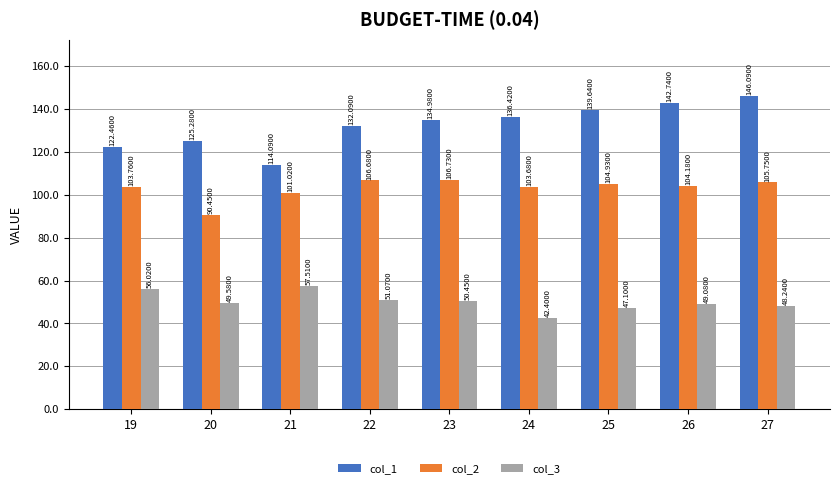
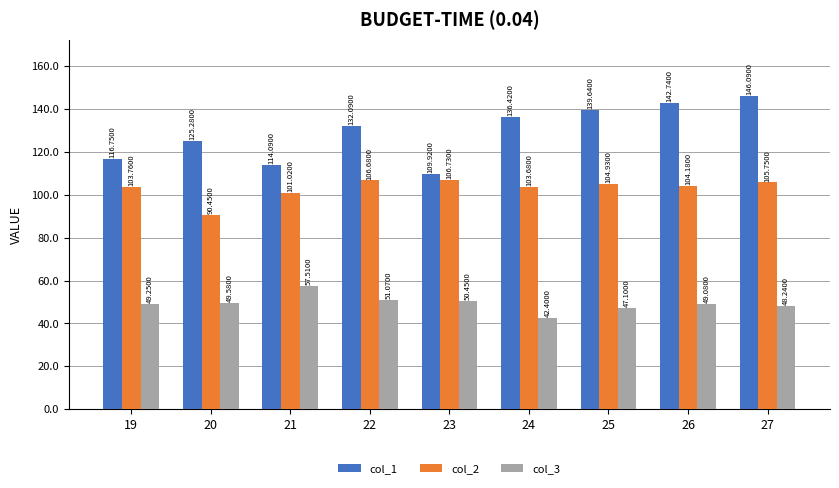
col_1, 19: 122.4600 -> 116.7500
col_3, 19: 56.0200 -> 49.2500
col_1, 23: 134.9800 -> 109.9200
